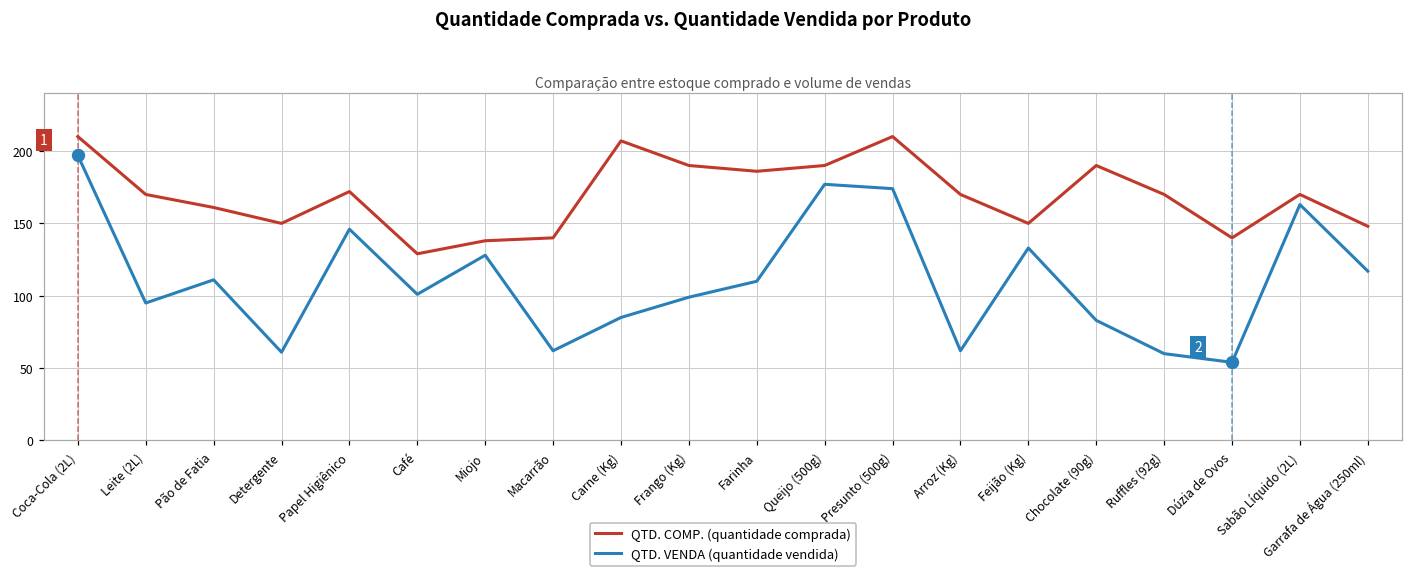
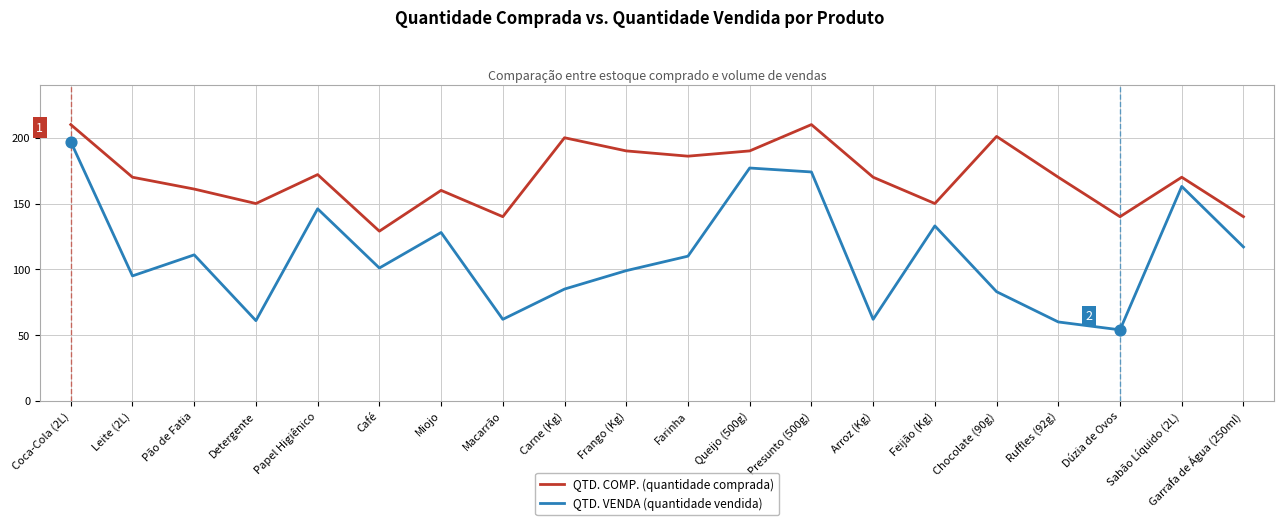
QTD. COMP. (quantidade comprada), Miojo: 138 -> 160
QTD. COMP. (quantidade comprada), Carne (Kg): 207 -> 200
QTD. COMP. (quantidade comprada), Chocolate (90g): 190 -> 201
QTD. COMP. (quantidade comprada), Garrafa de Água (250ml): 148 -> 140
